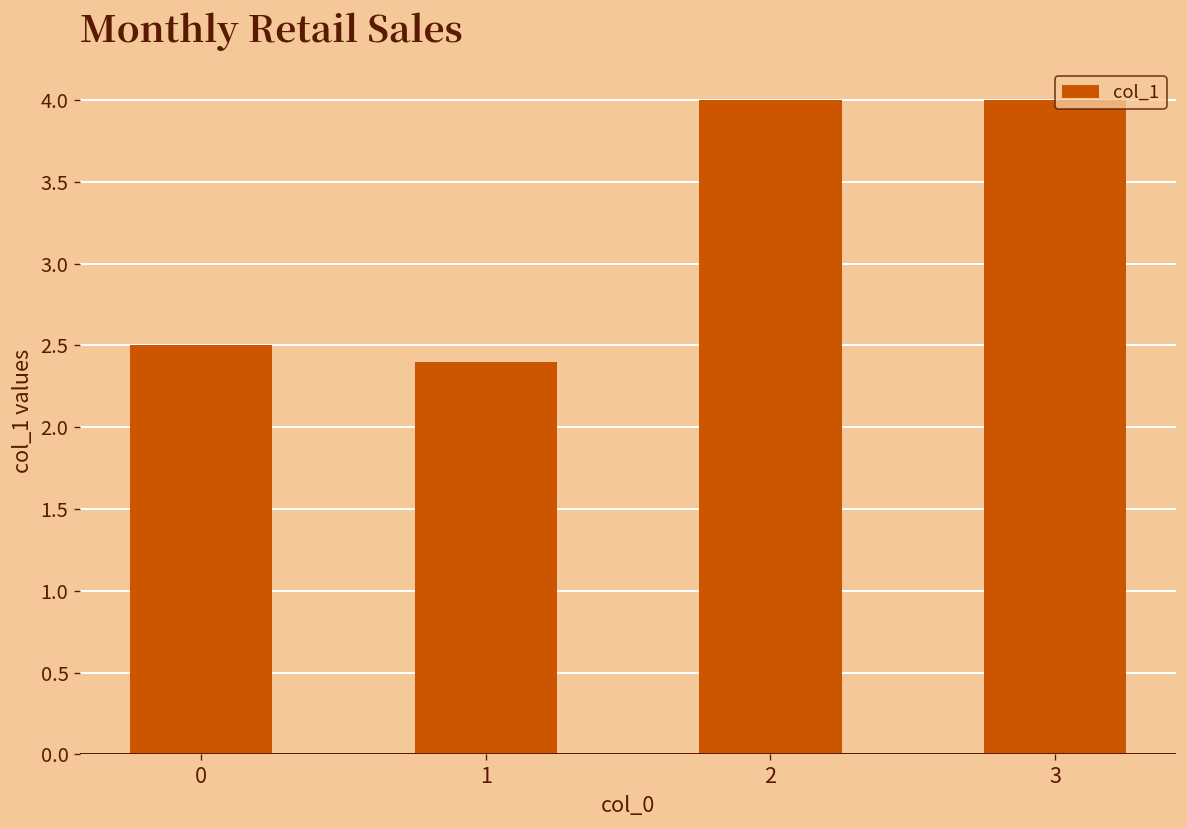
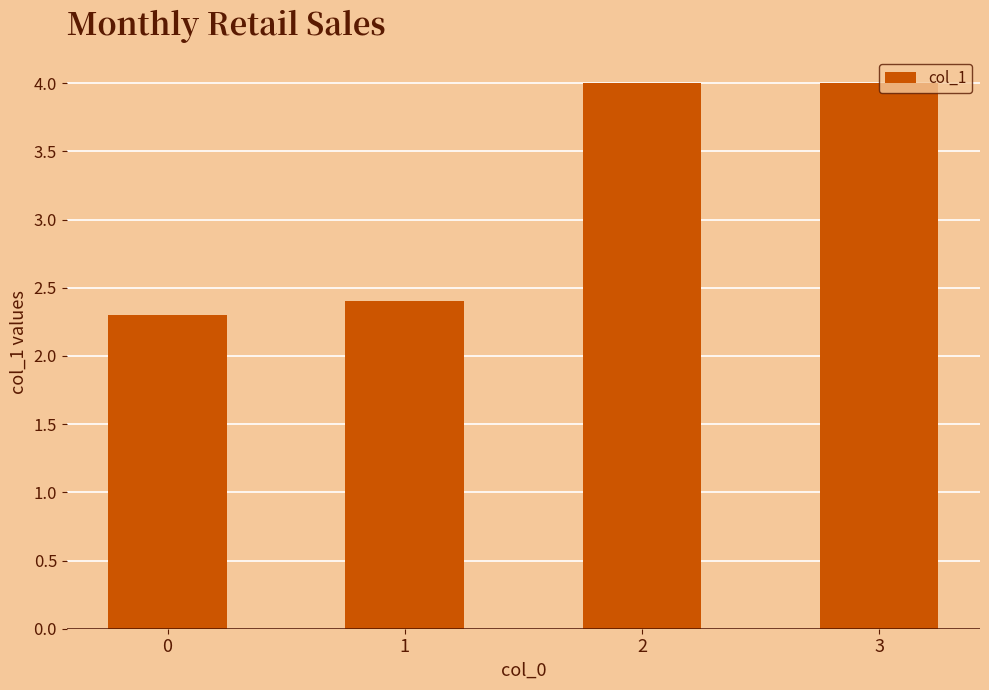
0: 2.5 -> 2.3
